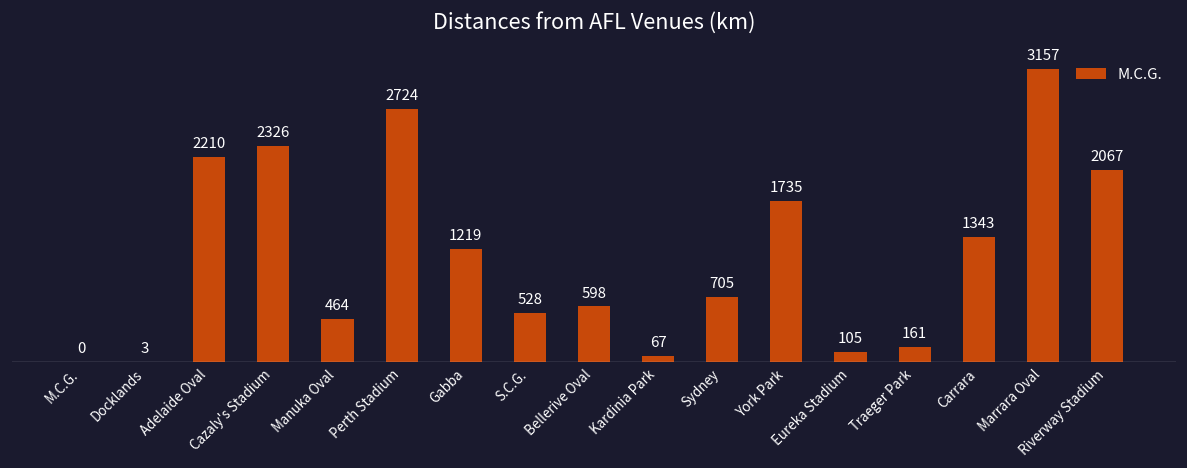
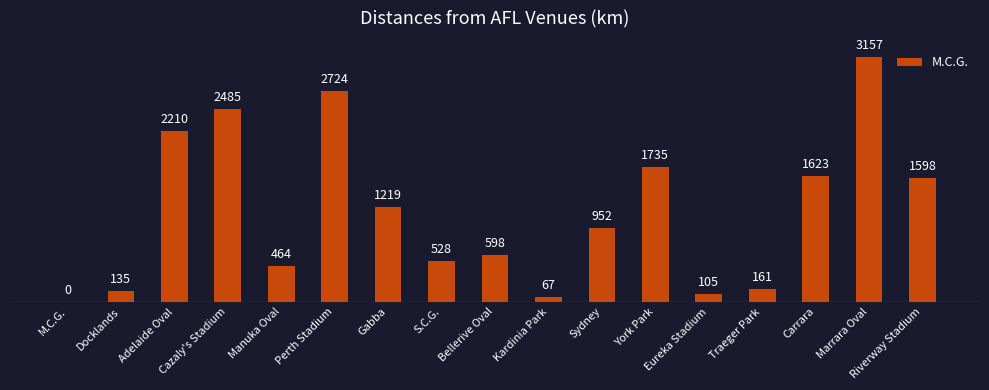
Docklands: 3 -> 135
Cazaly's Stadium: 2326 -> 2485
Sydney: 705 -> 952
Carrara: 1343 -> 1623
Riverway Stadium: 2067 -> 1598
